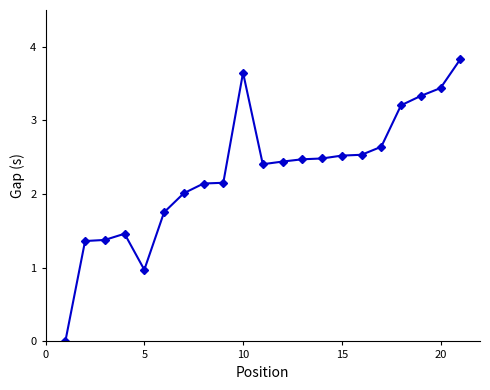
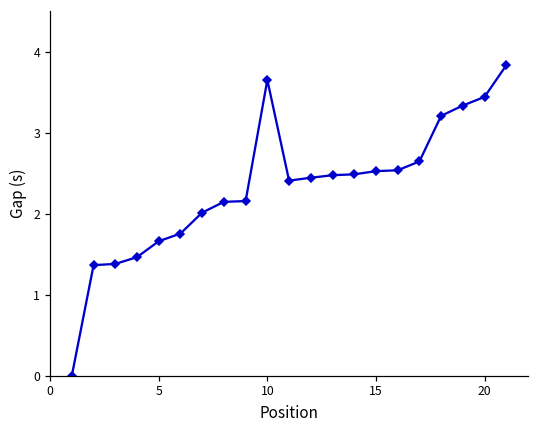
5: 1.0 -> 1.7
